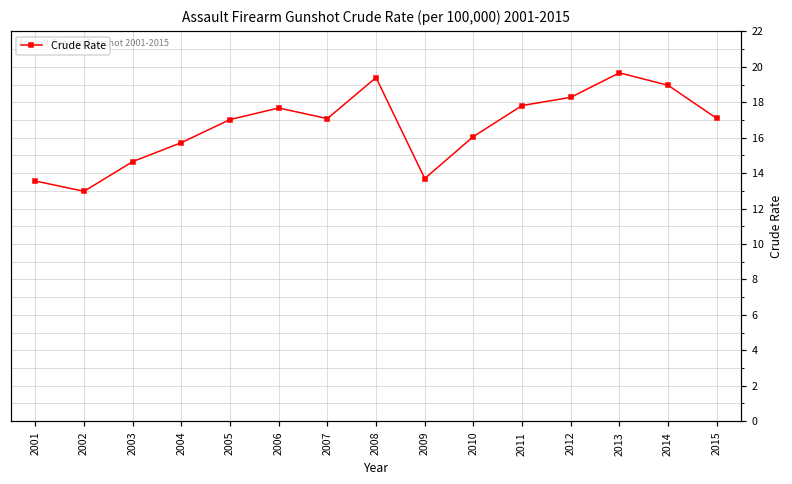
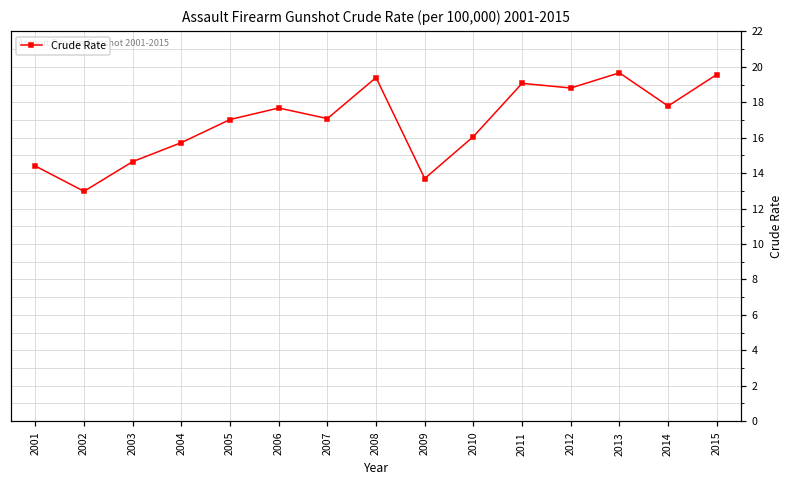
2001: 13.6 -> 14.4
2011: 17.8 -> 19.1
2012: 18.3 -> 18.8
2014: 19.0 -> 17.8
2015: 17.1 -> 19.6
